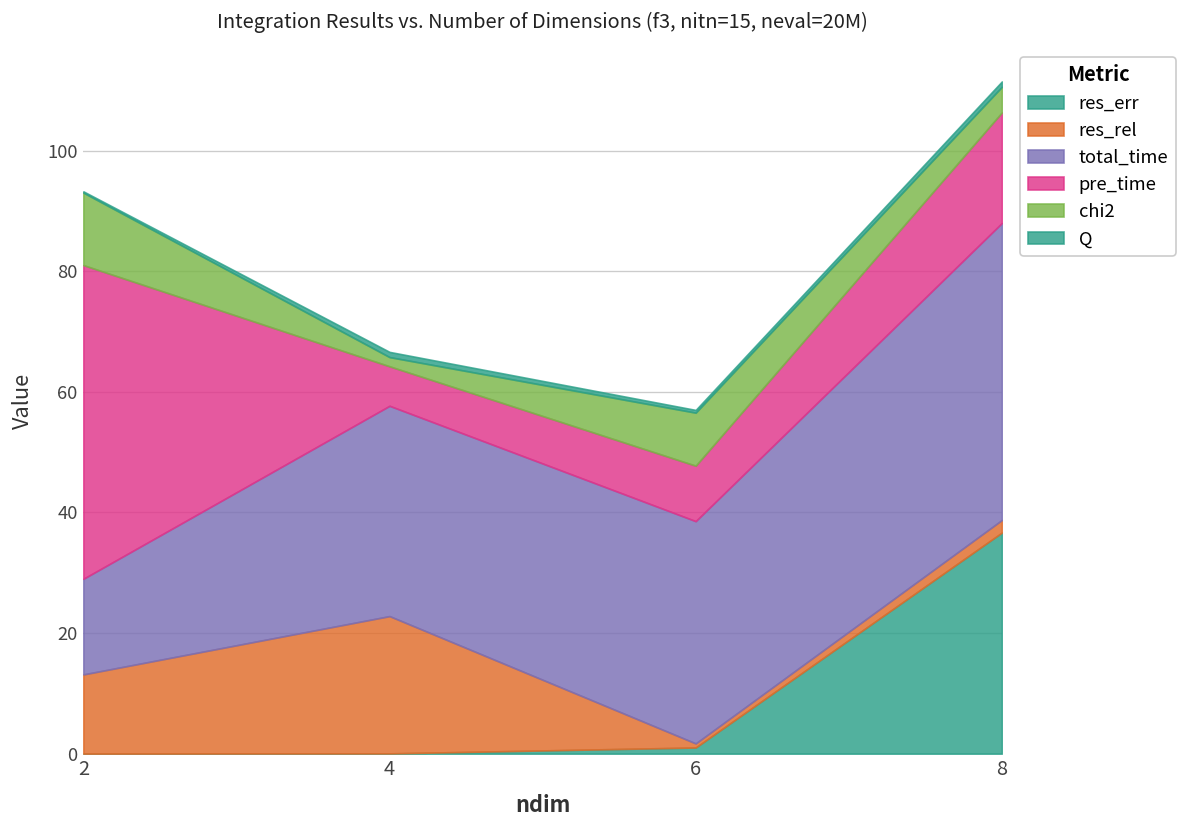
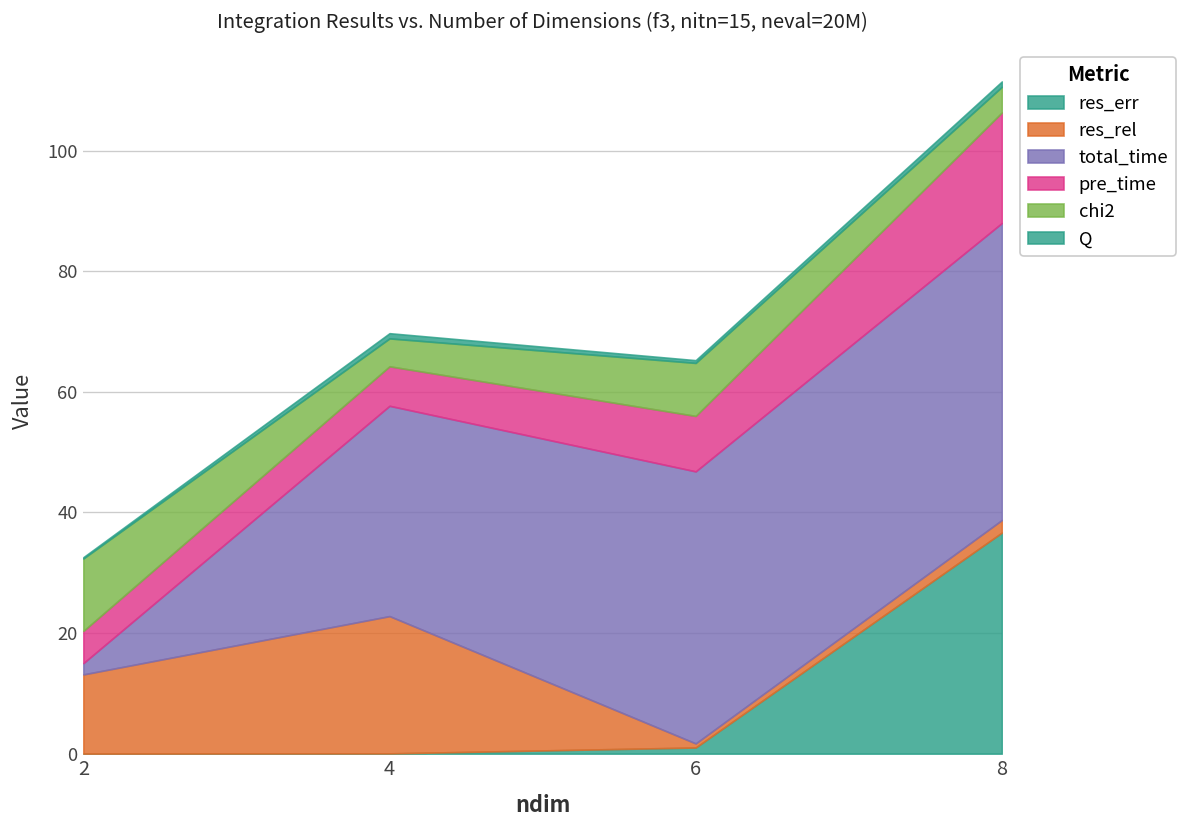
total_time, 2: 16 -> 2
pre_time, 2: 52 -> 5
chi2, 4: 2 -> 5
total_time, 6: 37 -> 45
